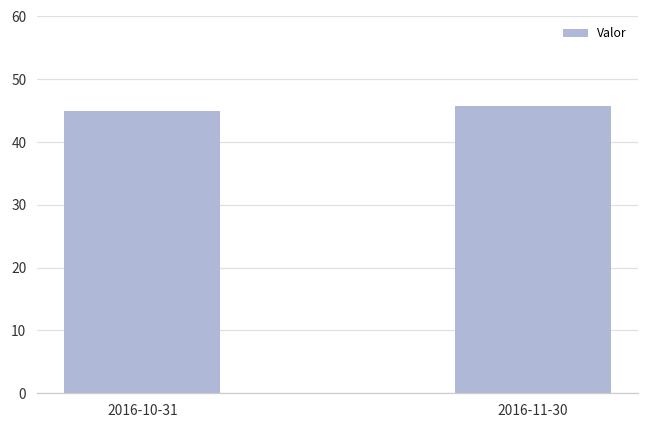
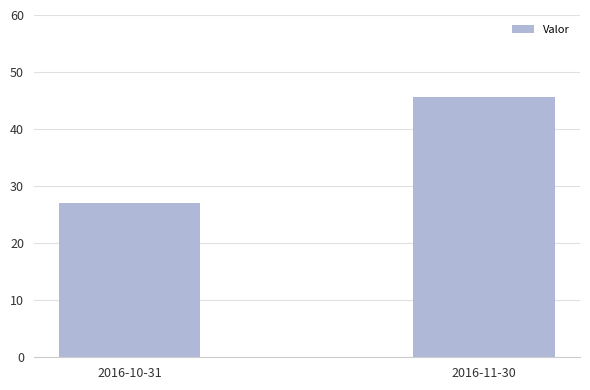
2016-10-31: 45 -> 27
